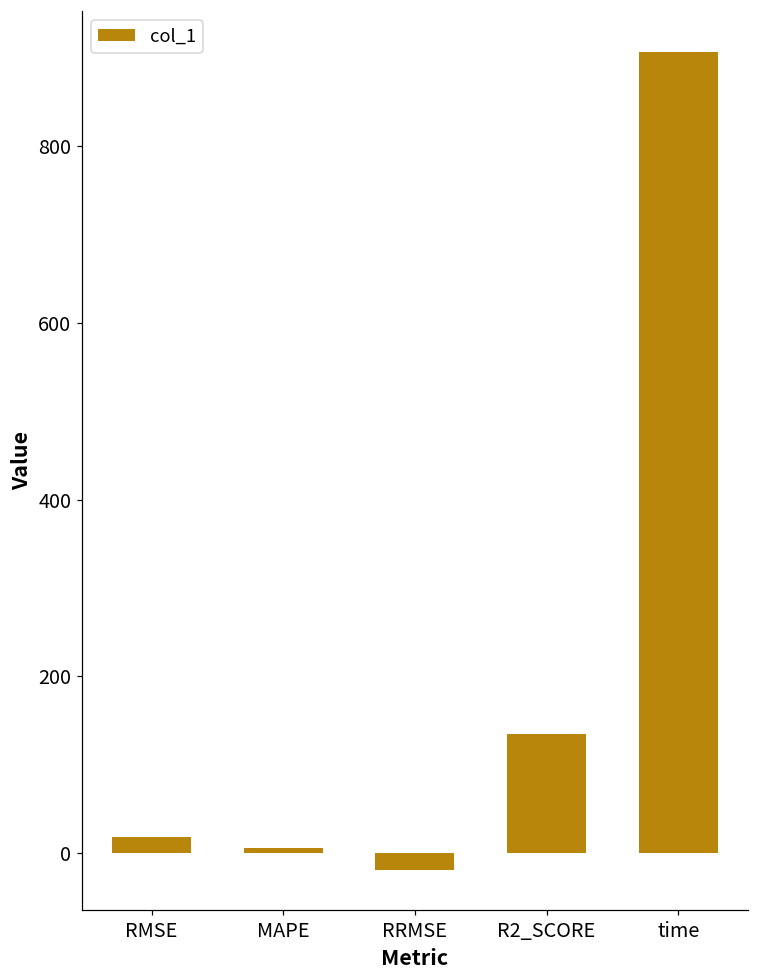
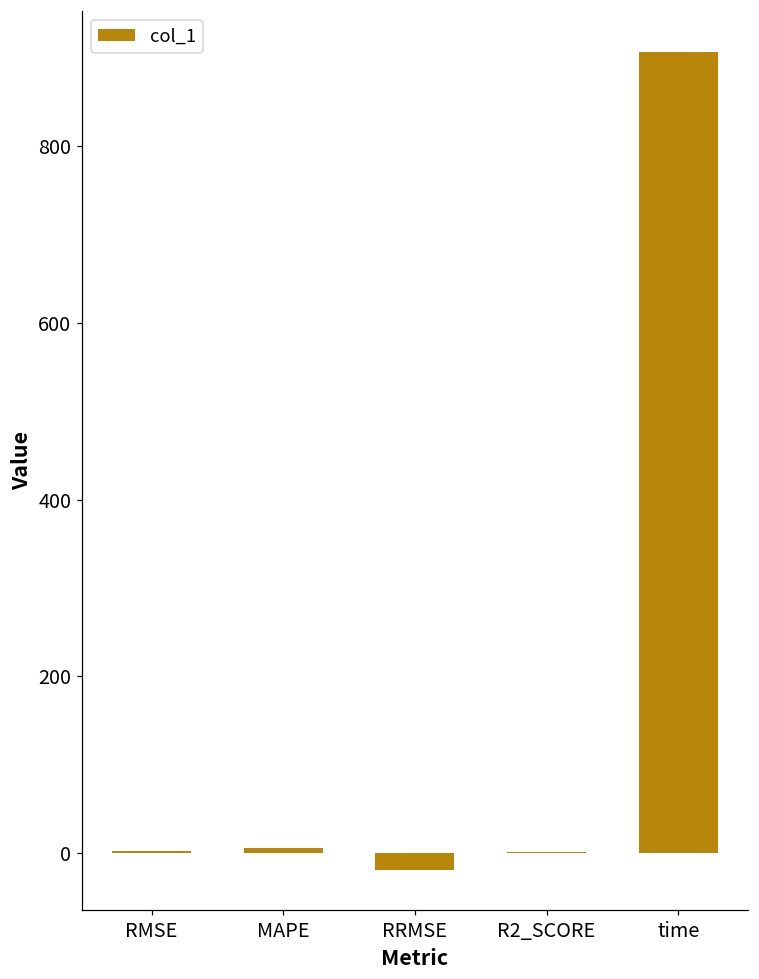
RMSE: 20 -> 0
R2_SCORE: 130 -> 0
